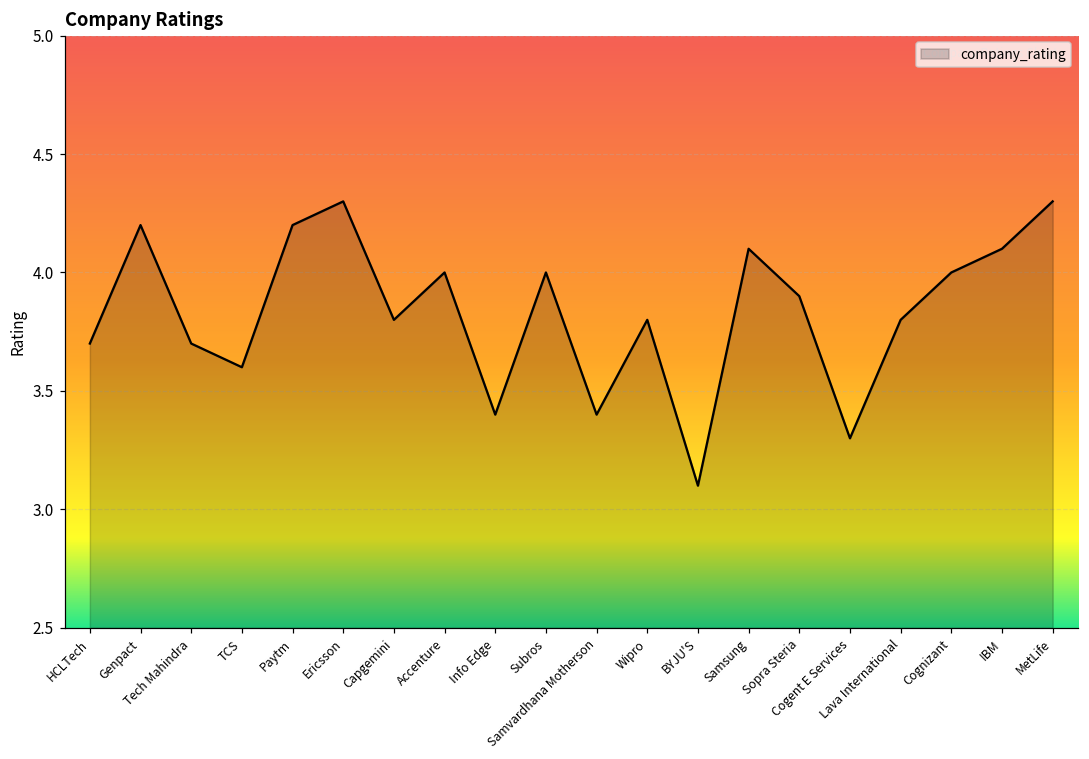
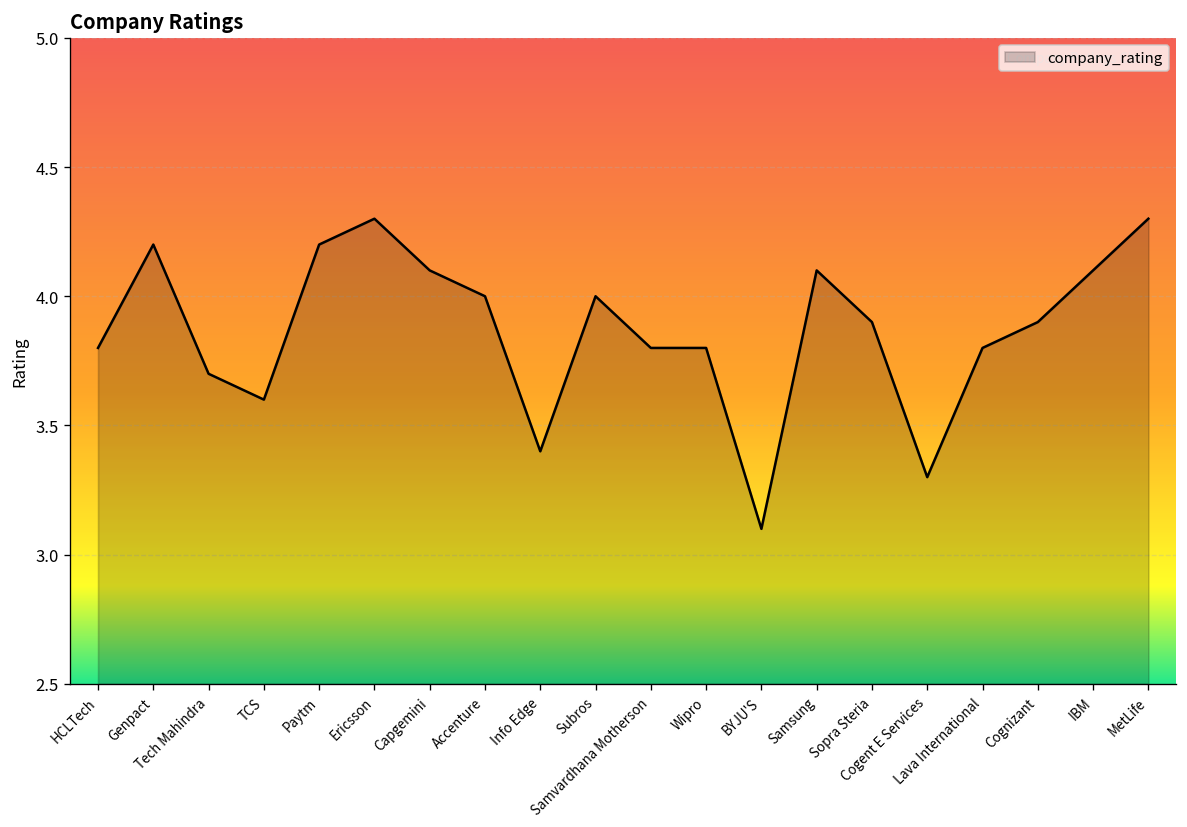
HCLTech: 3.7 -> 3.8
Capgemini: 3.8 -> 4.1
Samvardhana Motherson: 3.4 -> 3.8
Cognizant: 4.0 -> 3.9
